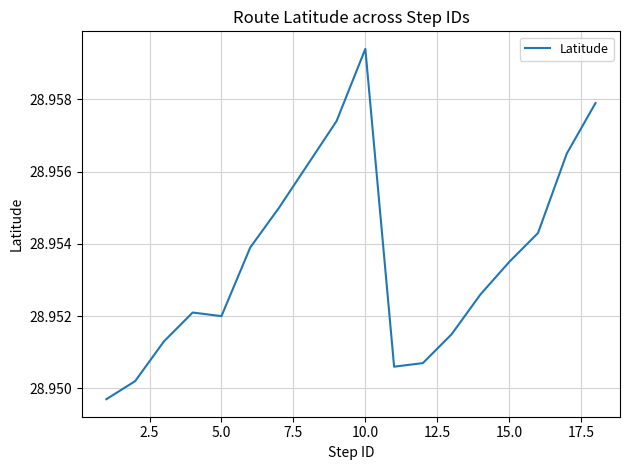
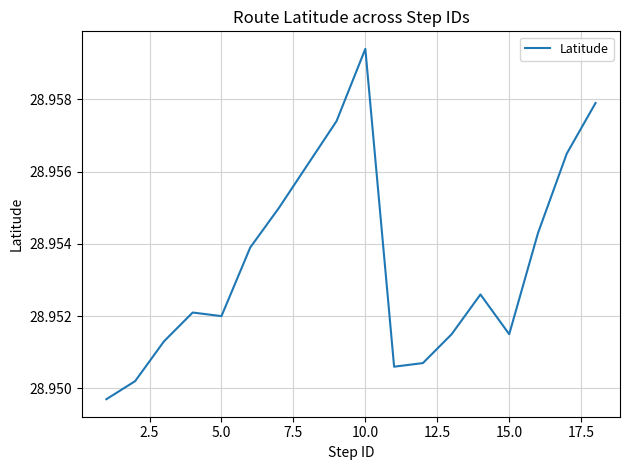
15.0: 28.9535 -> 28.9515
